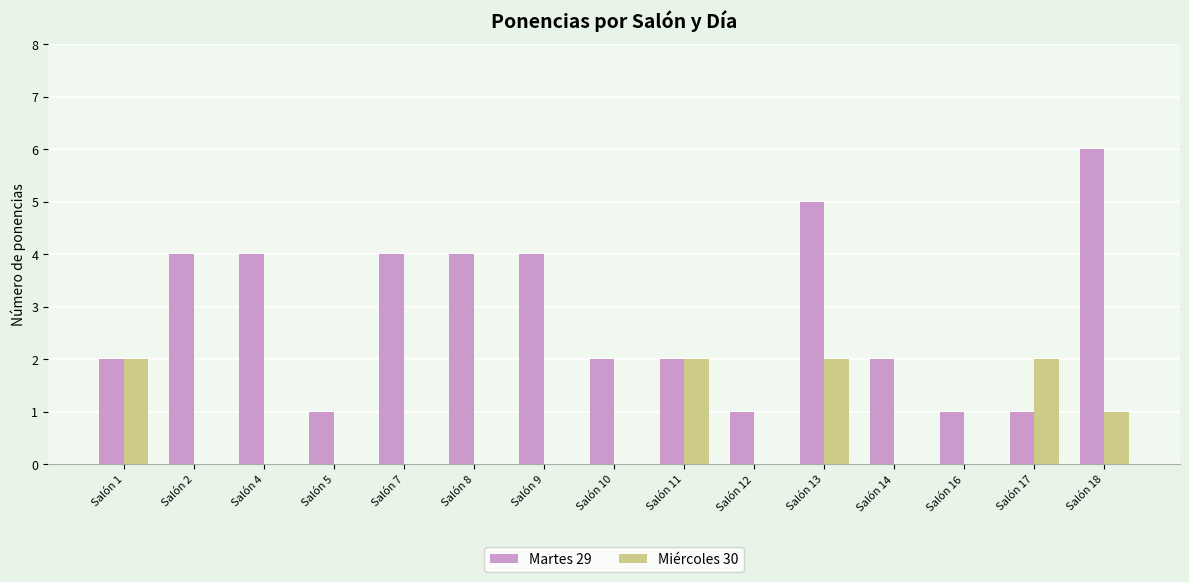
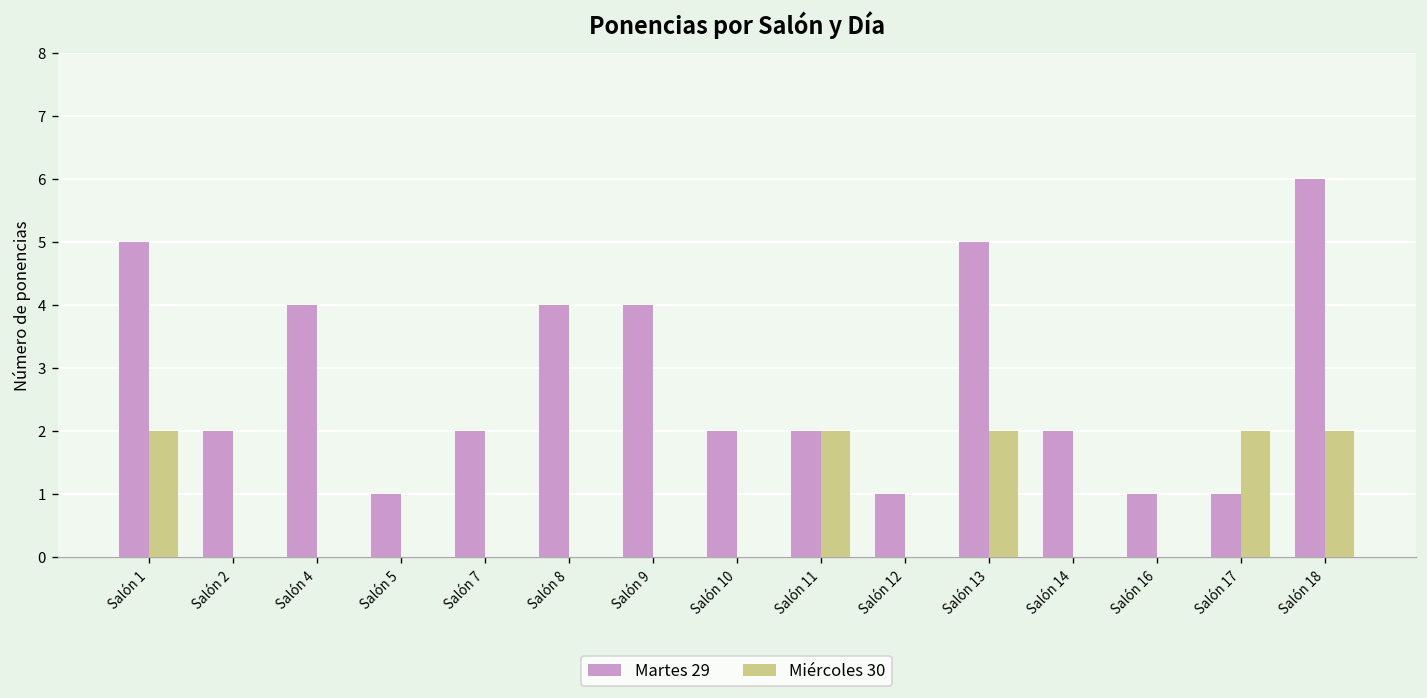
Martes 29, Salón 1: 2 -> 5
Martes 29, Salón 2: 4 -> 2
Martes 29, Salón 7: 4 -> 2
Miércoles 30, Salón 18: 1 -> 2
